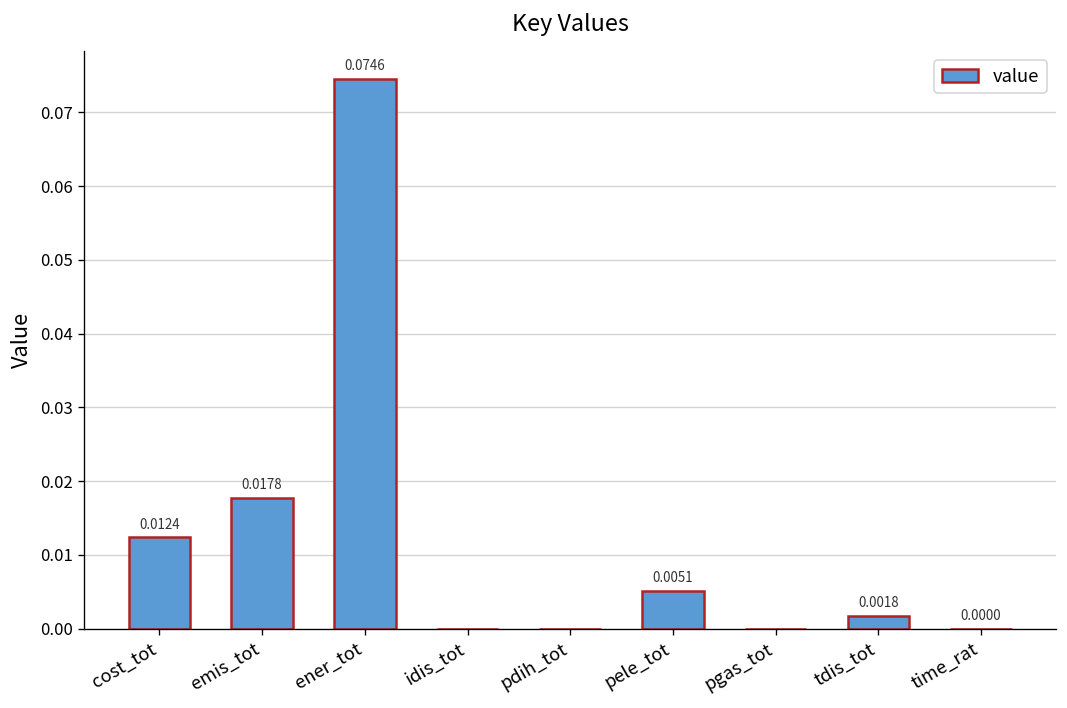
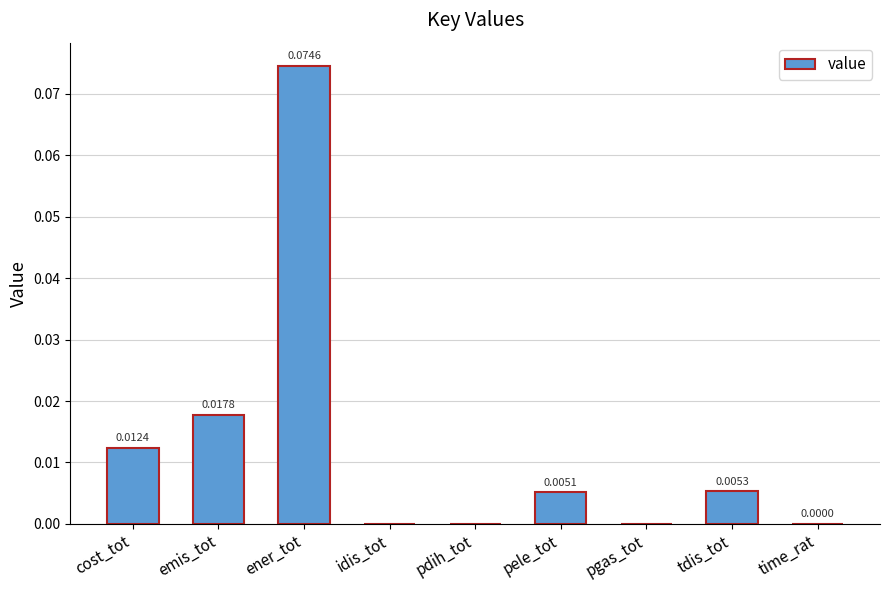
tdis_tot: 0.0018 -> 0.0053
